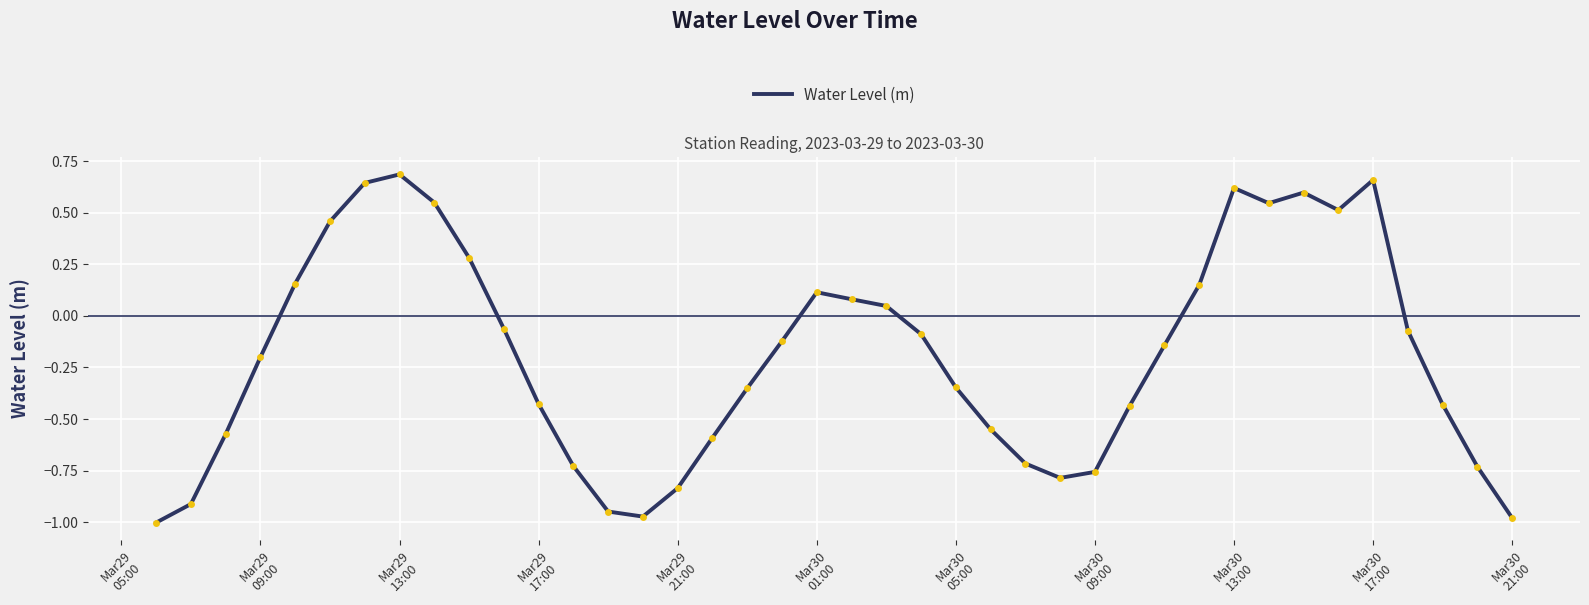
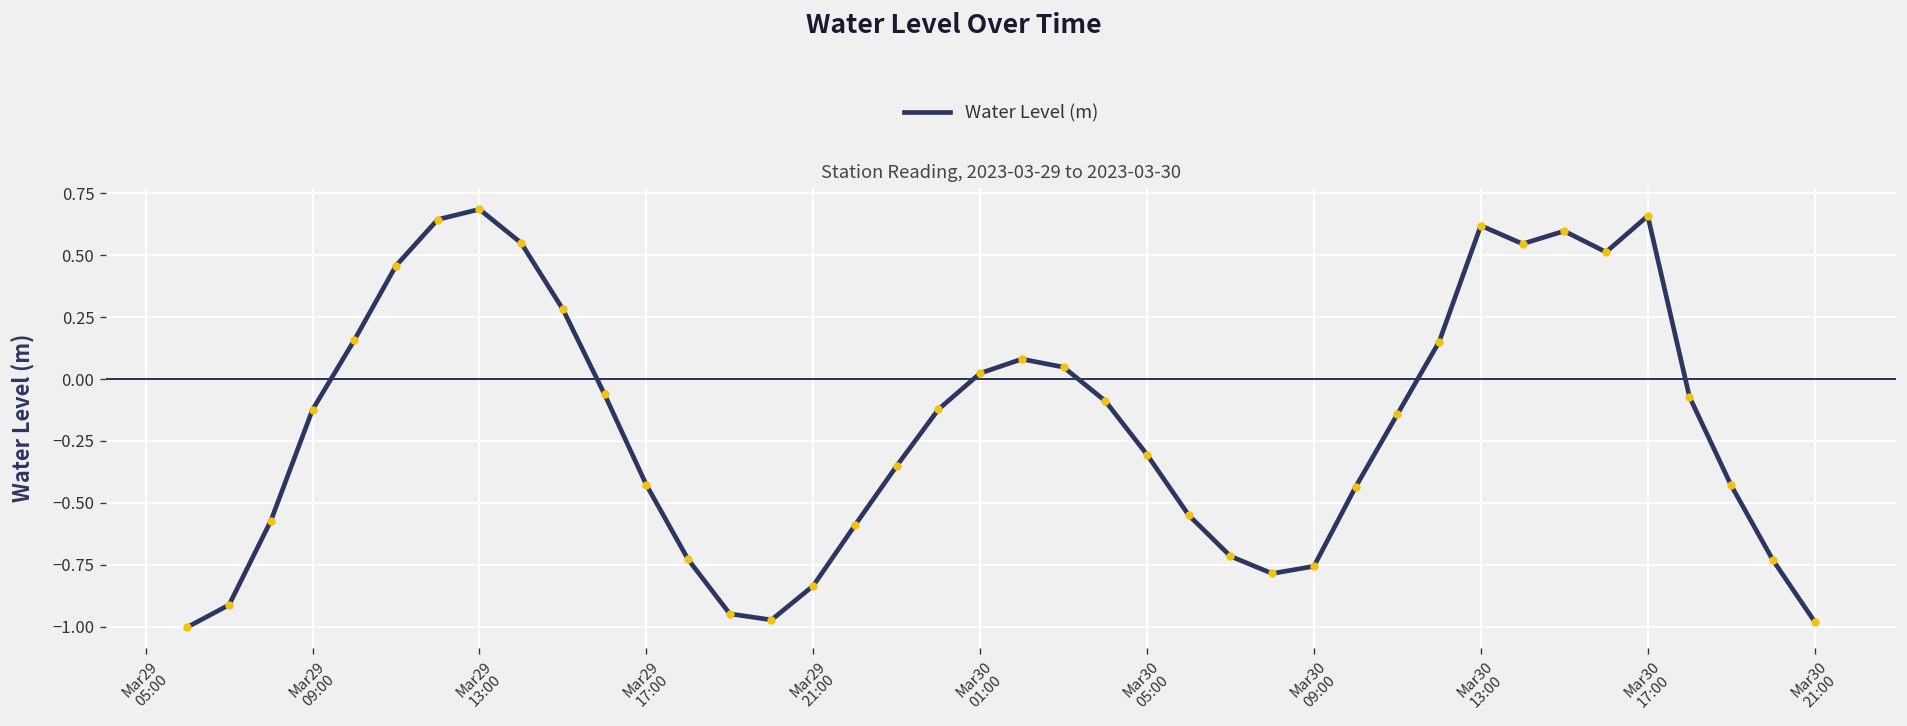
Mar29 09:00: -0.20 -> -0.12
Mar30 01:00: 0.11 -> 0.02
Mar30 05:00: -0.35 -> -0.31
